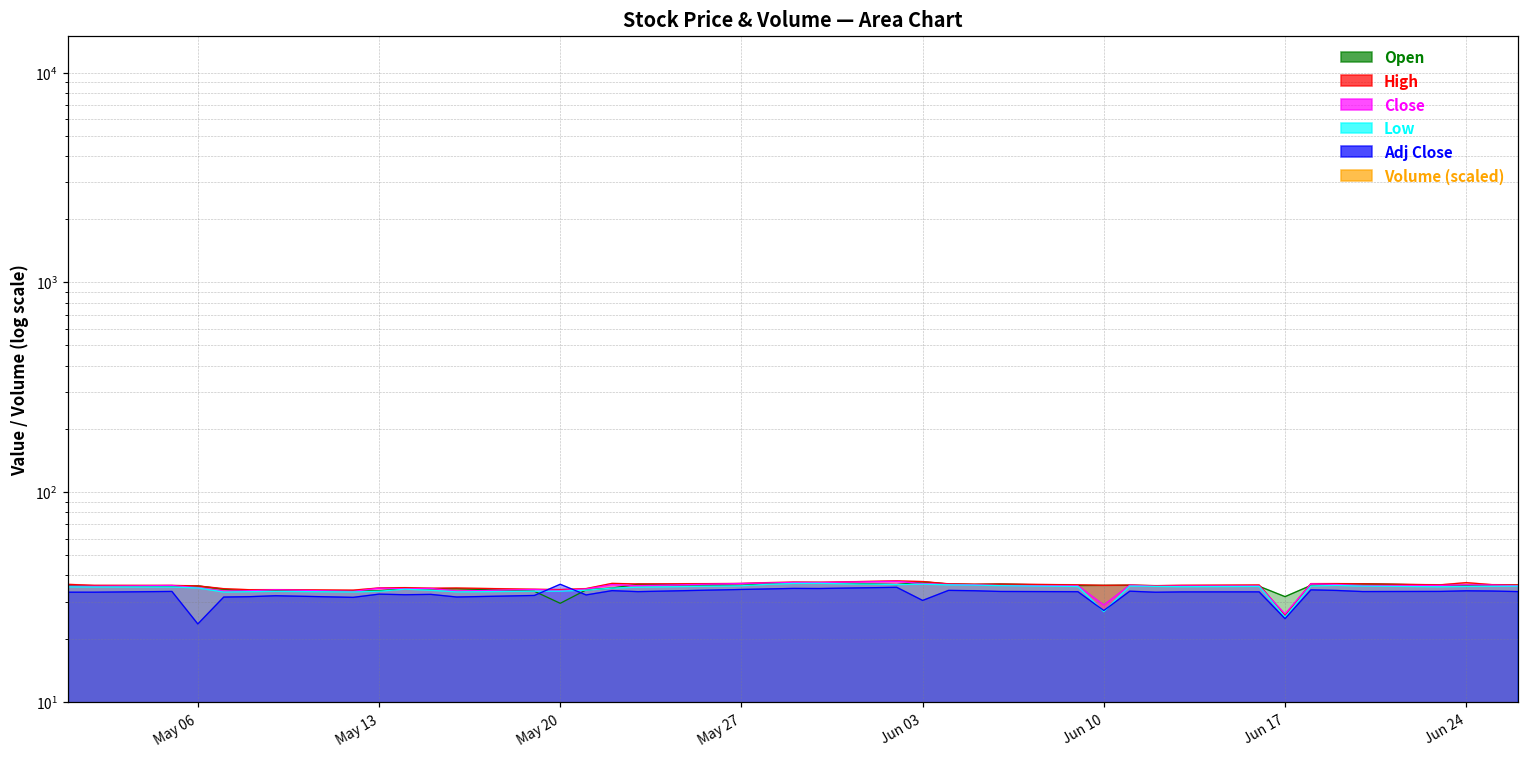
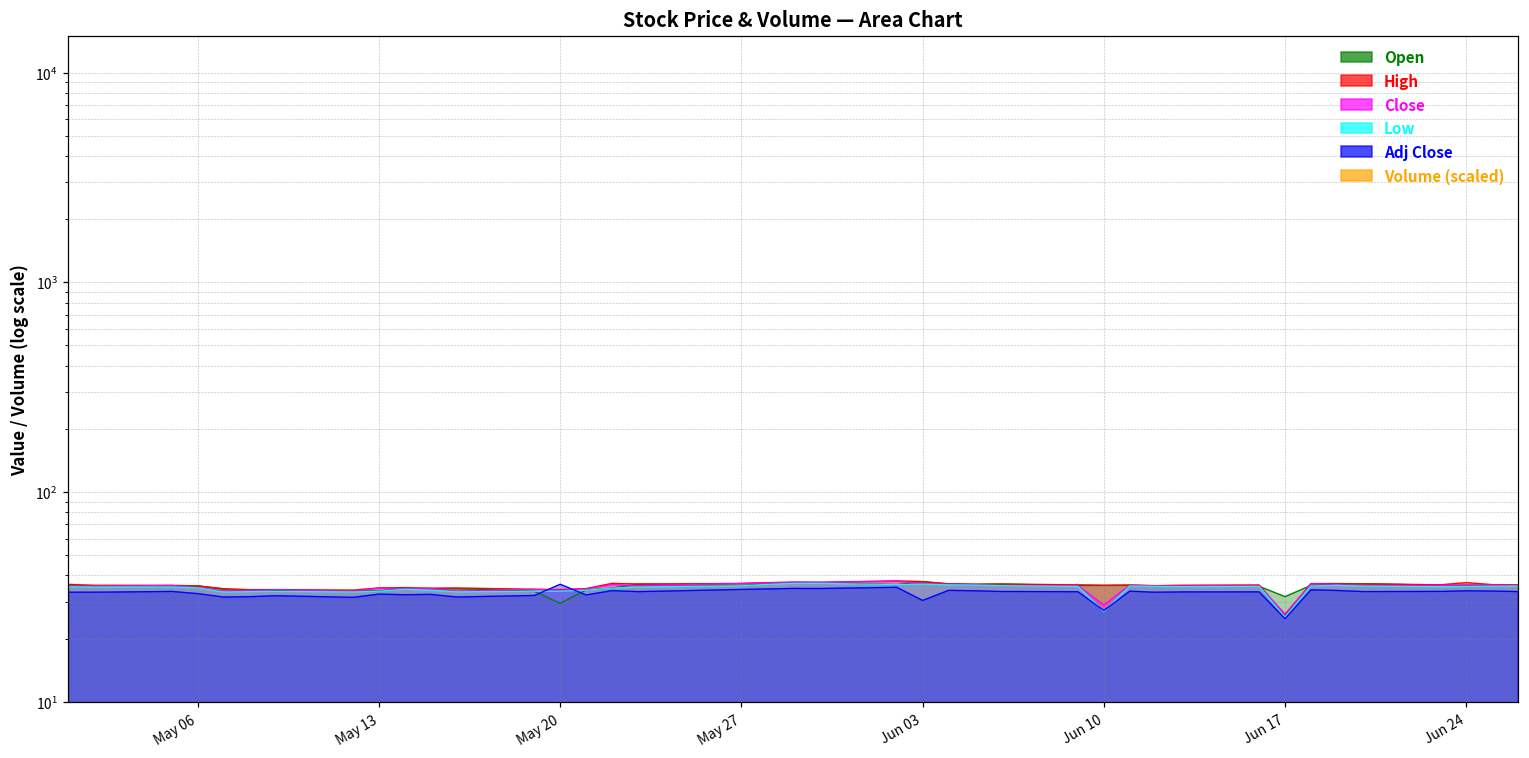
Adj Close, May 06: 23 -> 33
